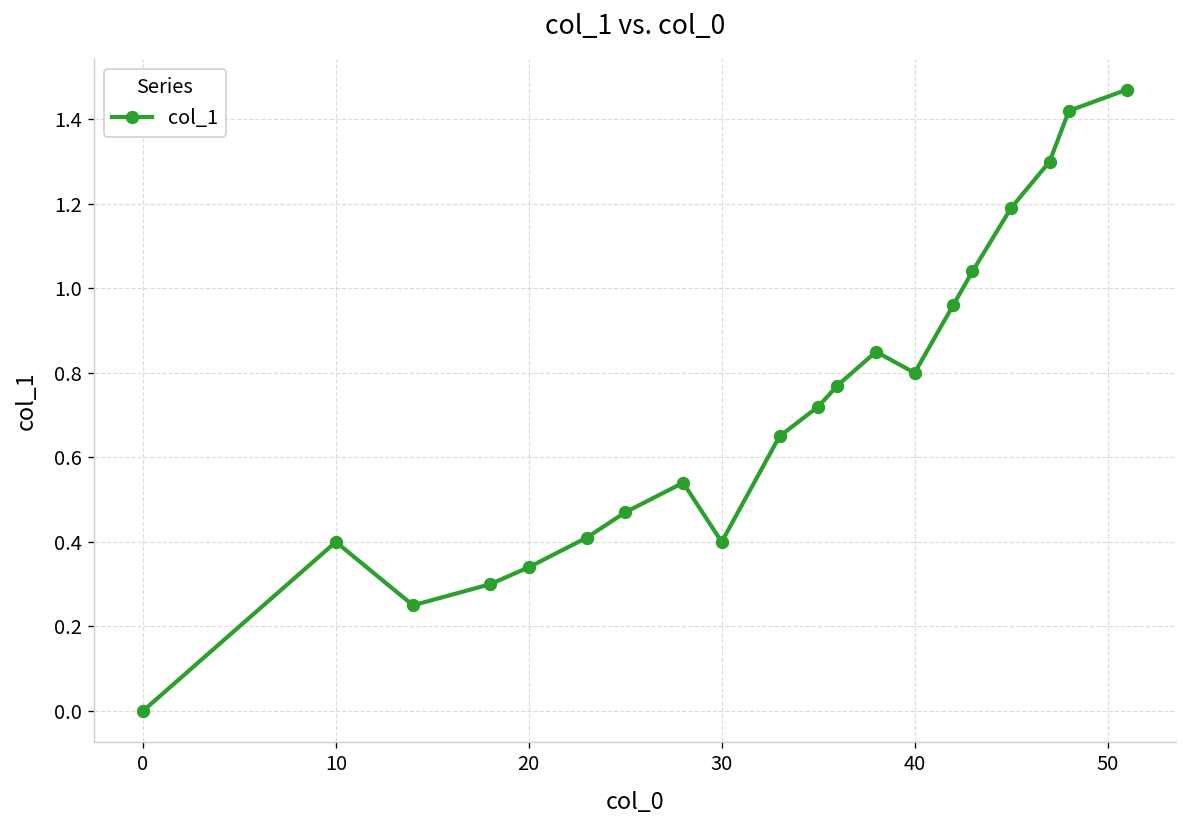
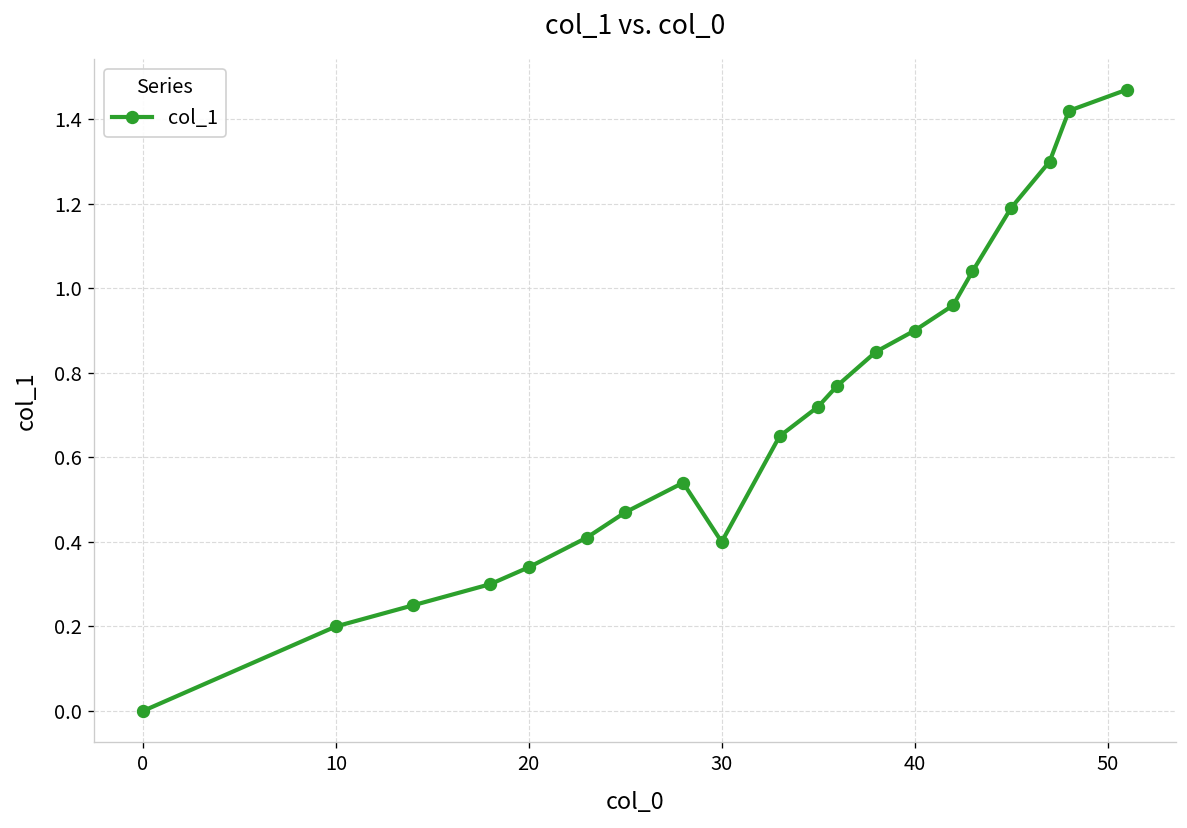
10: 0.4 -> 0.2
40: 0.8 -> 0.9
